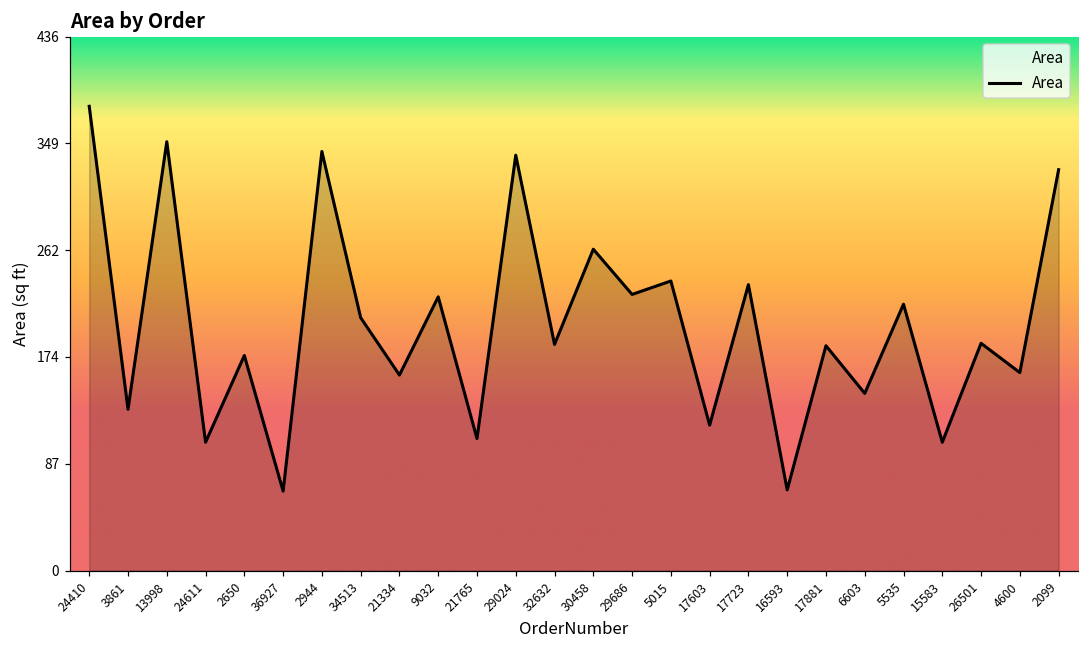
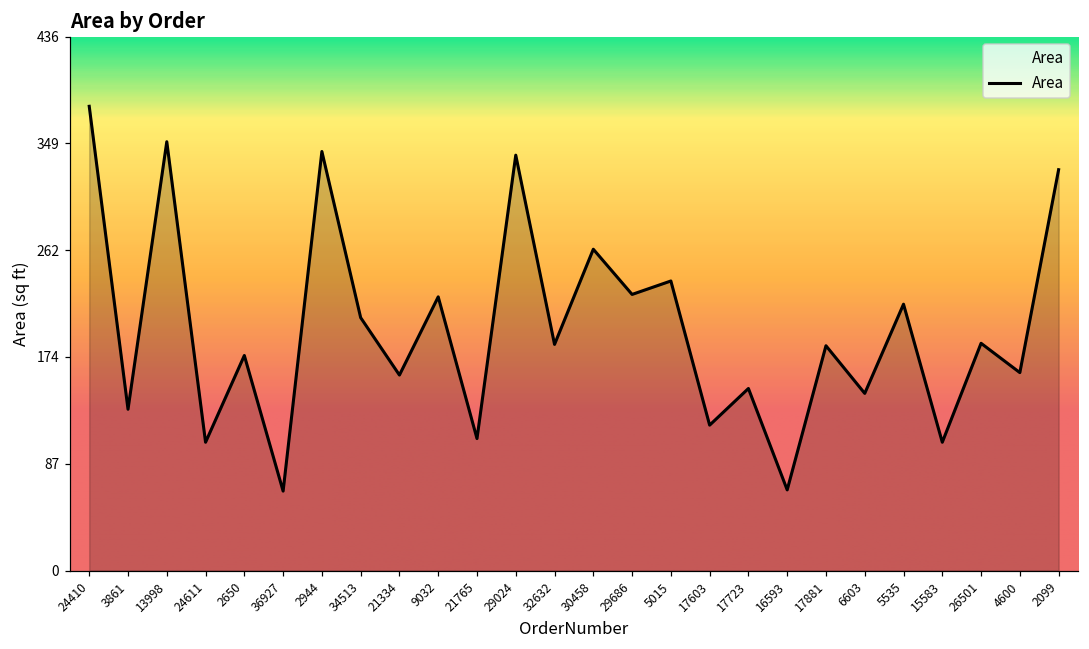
17723: 233 -> 149
